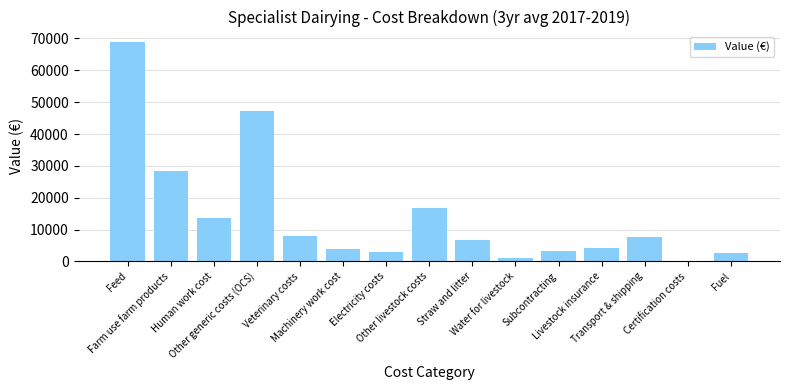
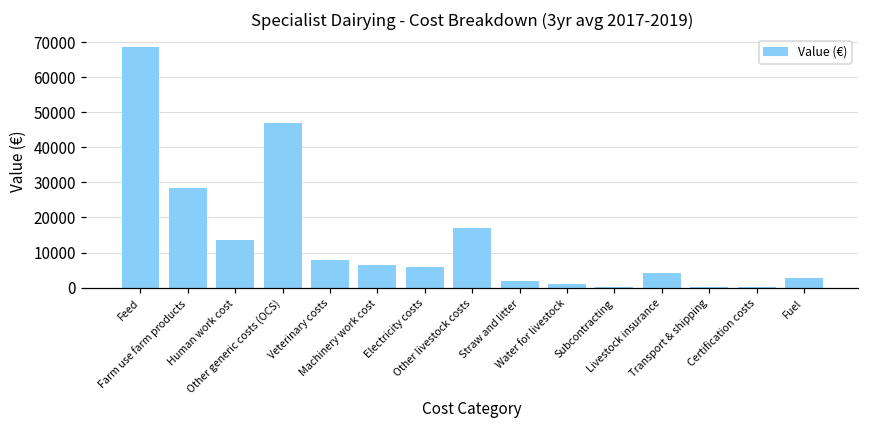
Machinery work cost: 4000 -> 6000
Electricity costs: 3000 -> 6000
Straw and litter: 7000 -> 2000
Subcontracting: 3000 -> 0
Transport & shipping: 8000 -> 0
